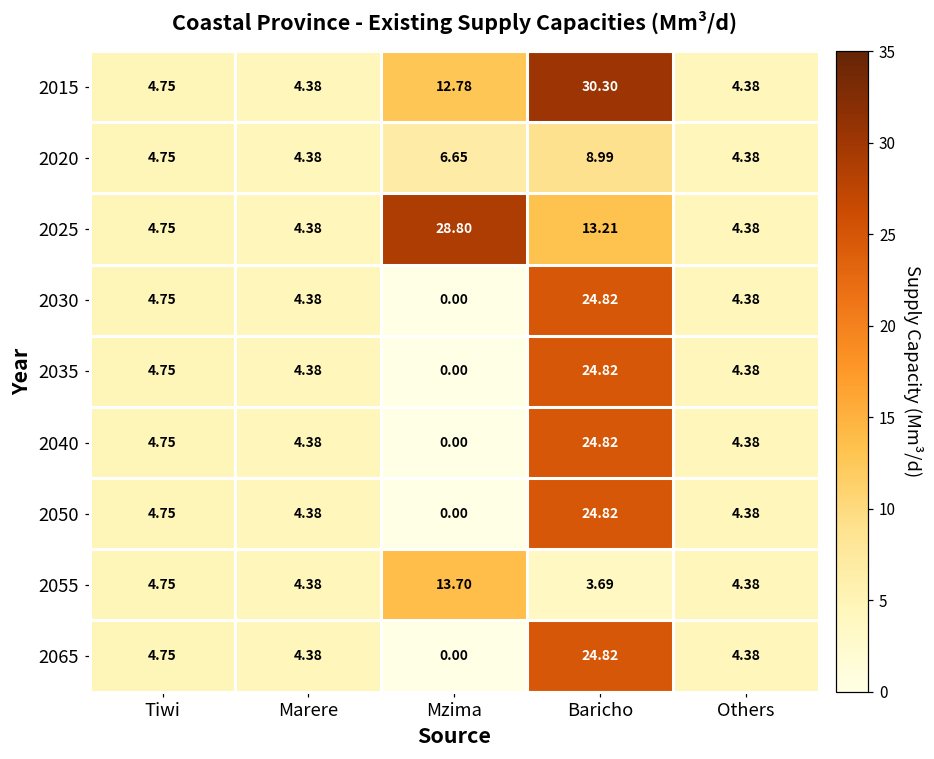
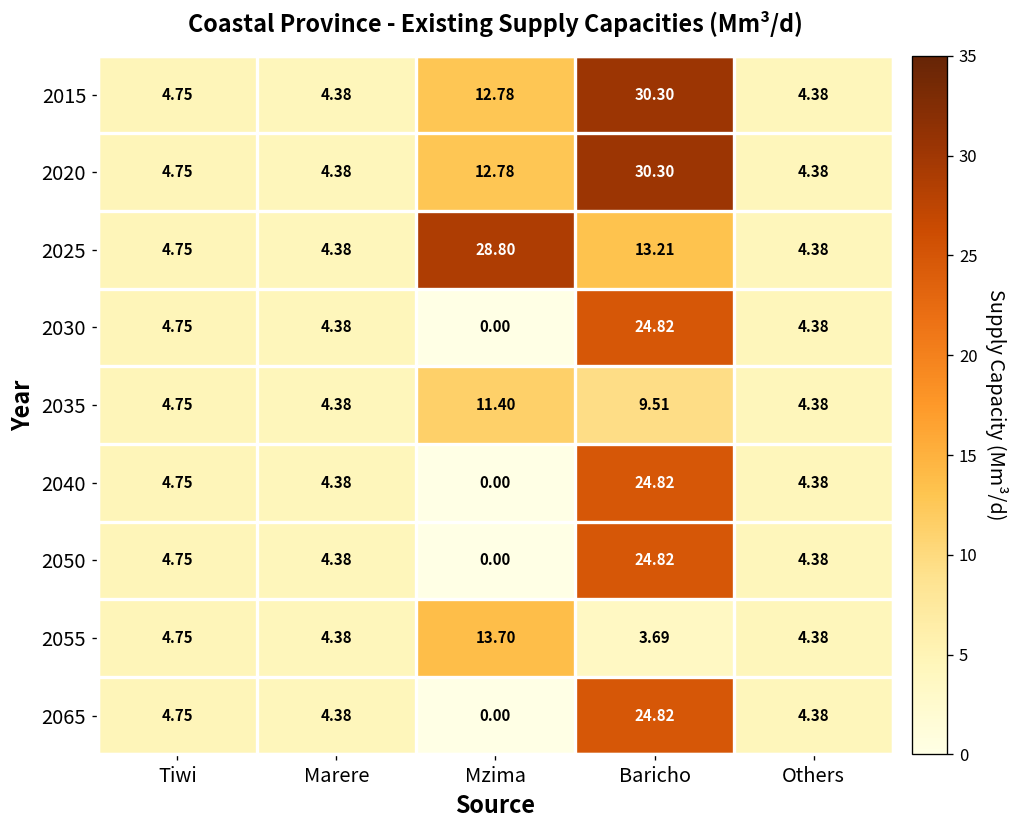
2020, Mzima: 6.65 -> 12.78
2020, Baricho: 8.99 -> 30.30
2035, Mzima: 0.00 -> 11.40
2035, Baricho: 24.82 -> 9.51
